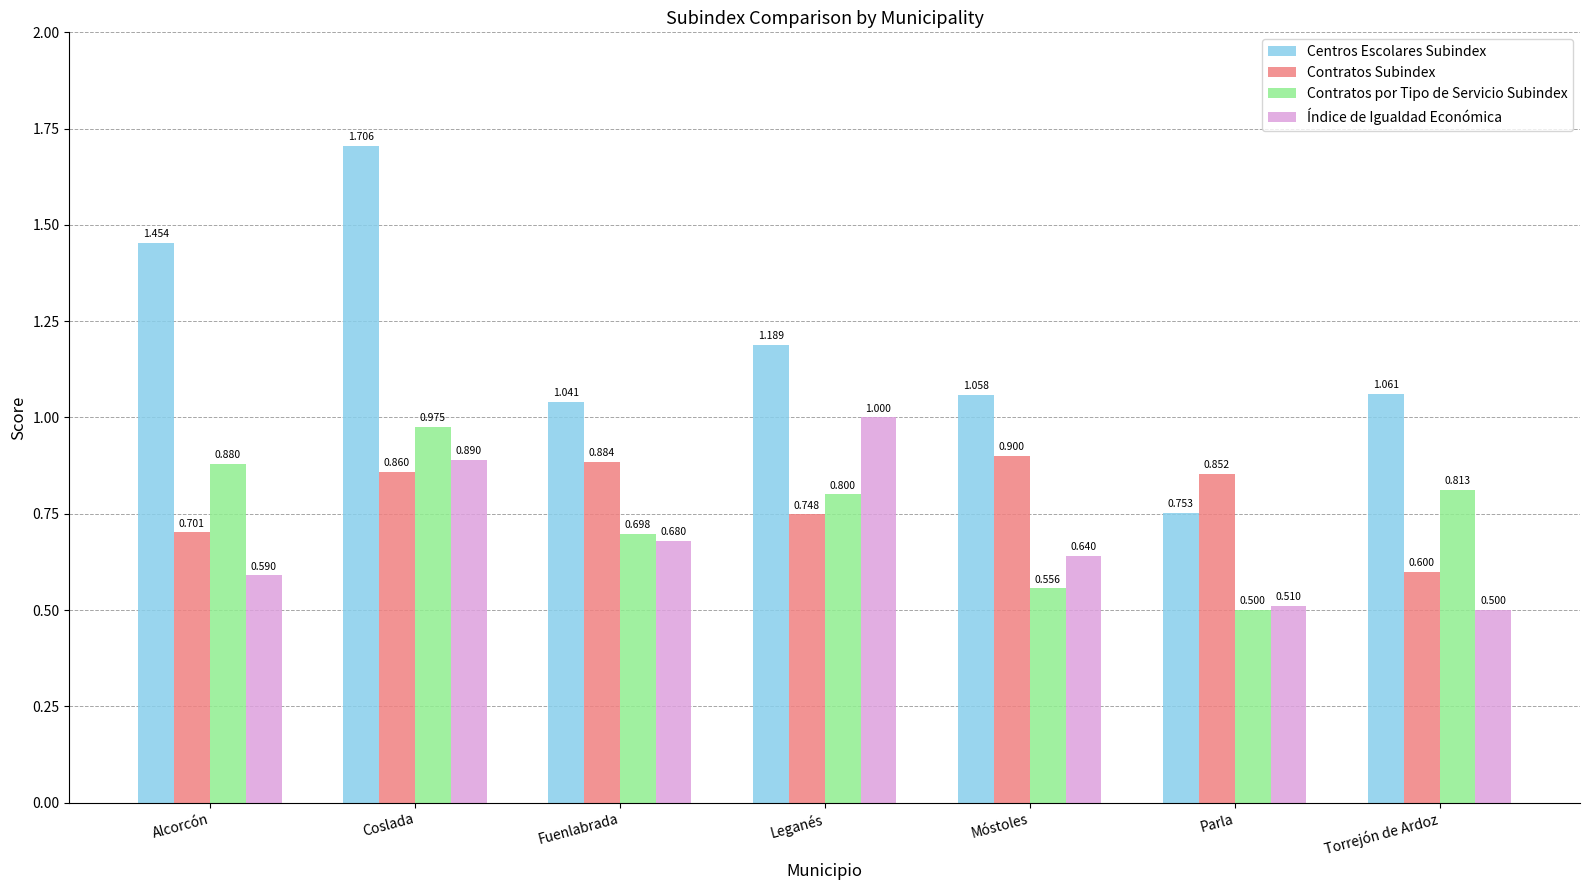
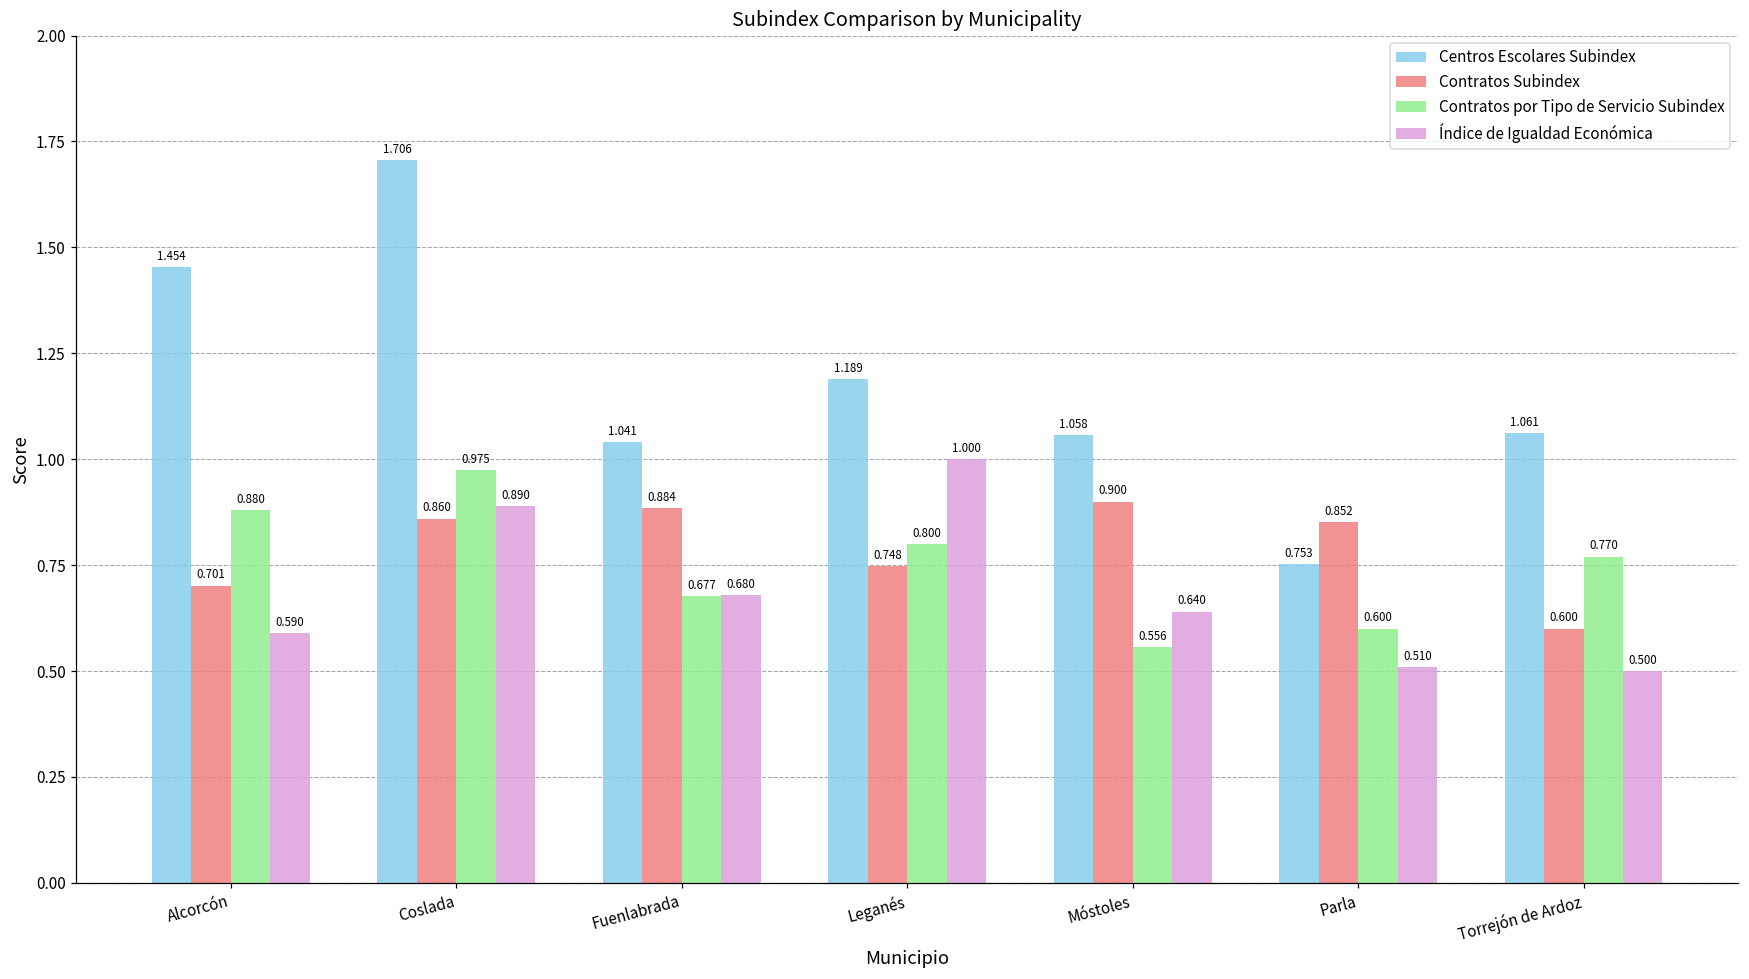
Contratos por Tipo de Servicio Subindex, Fuenlabrada: 0.698 -> 0.677
Contratos por Tipo de Servicio Subindex, Parla: 0.500 -> 0.600
Contratos por Tipo de Servicio Subindex, Torrejón de Ardoz: 0.813 -> 0.770
